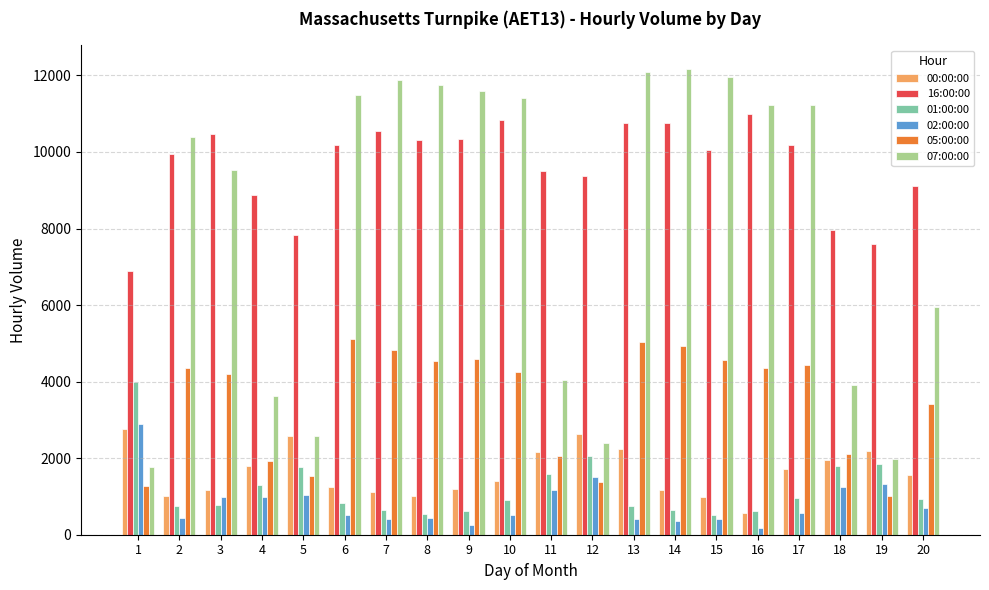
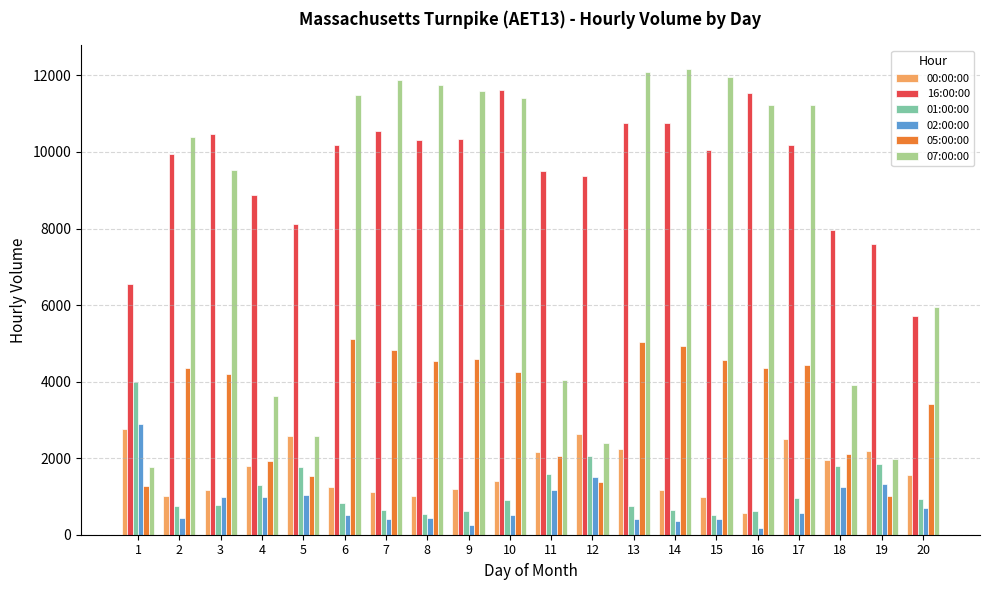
16:00:00, 1: 6900 -> 6500
16:00:00, 5: 7800 -> 8100
16:00:00, 10: 10800 -> 11600
16:00:00, 16: 11000 -> 11500
00:00:00, 17: 1700 -> 2500
16:00:00, 20: 9100 -> 5700
